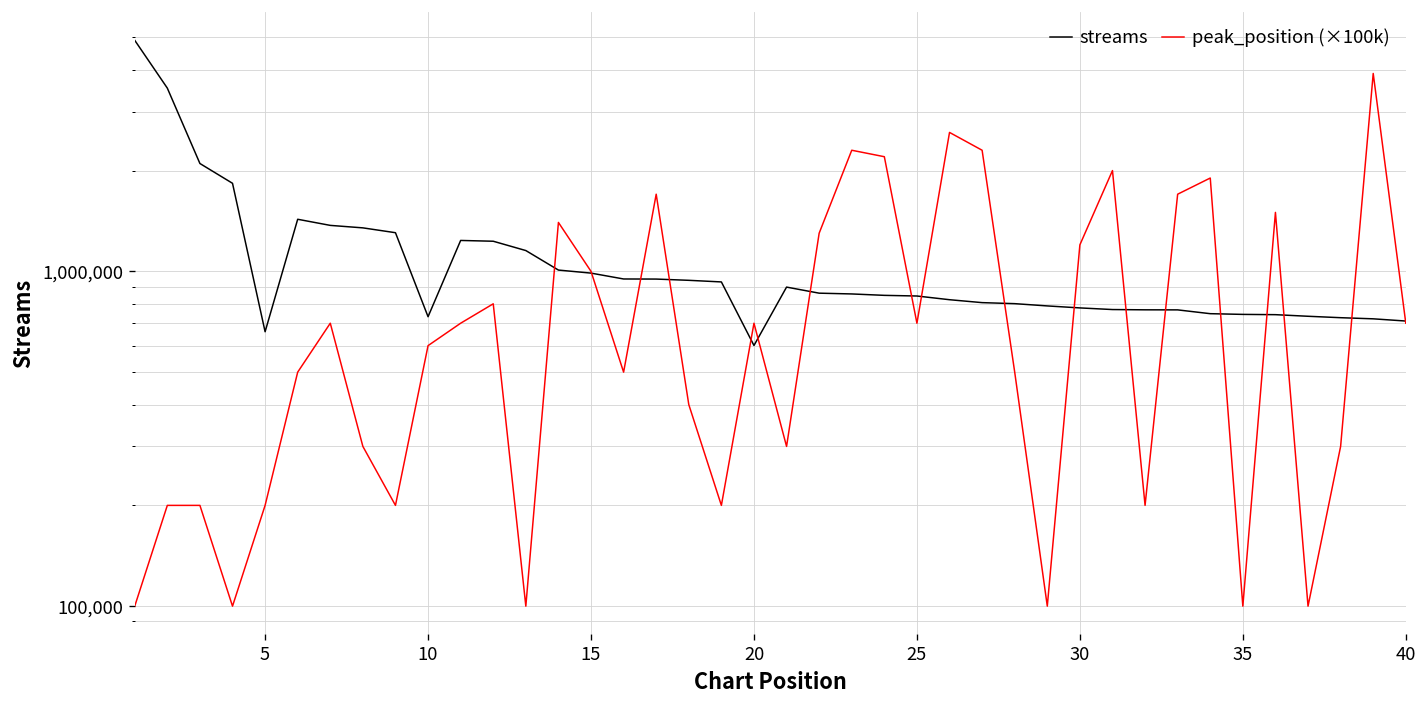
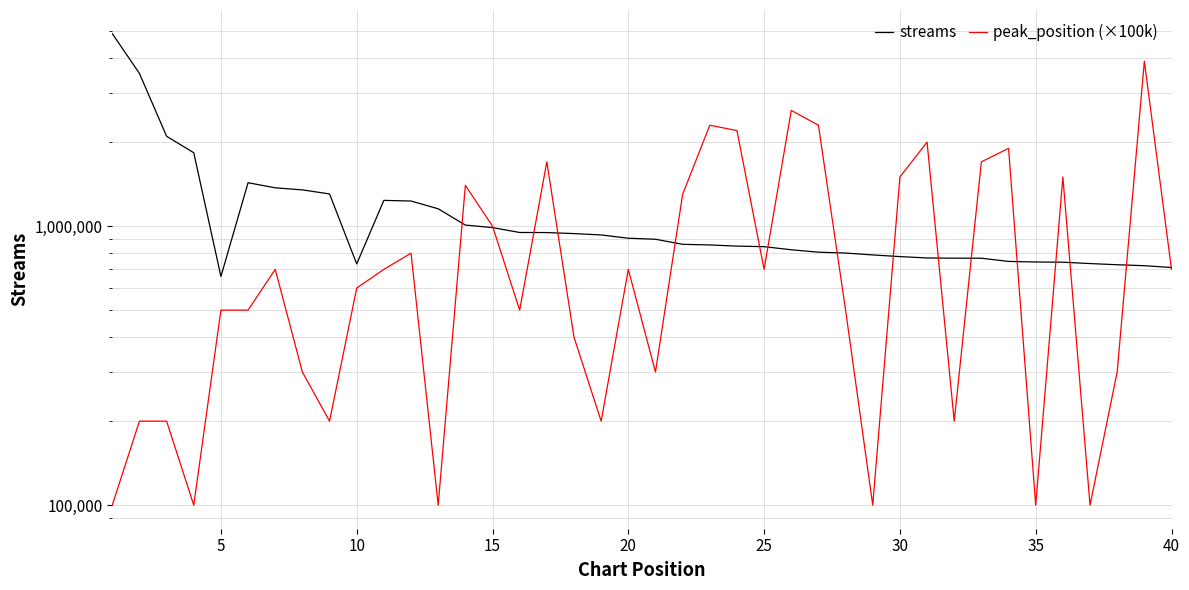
peak_position (×100k), 5: 200,000 -> 500,000
streams, 20: 600,000 -> 910,000
peak_position (×100k), 30: 1,200,000 -> 1,500,000
